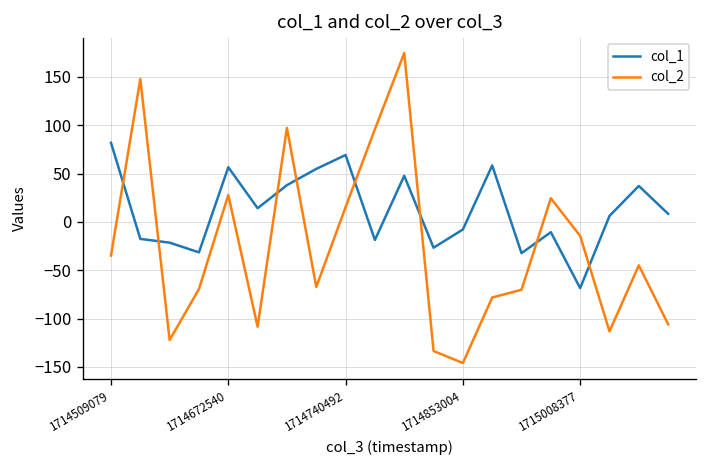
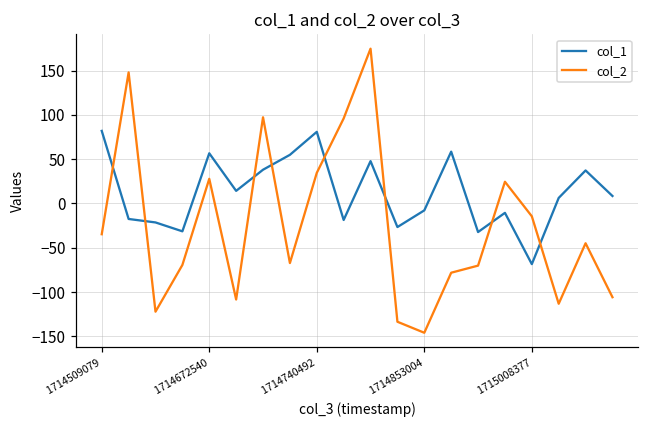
col_1, 1714740492: 70 -> 80
col_2, 1714740492: 20 -> 30
